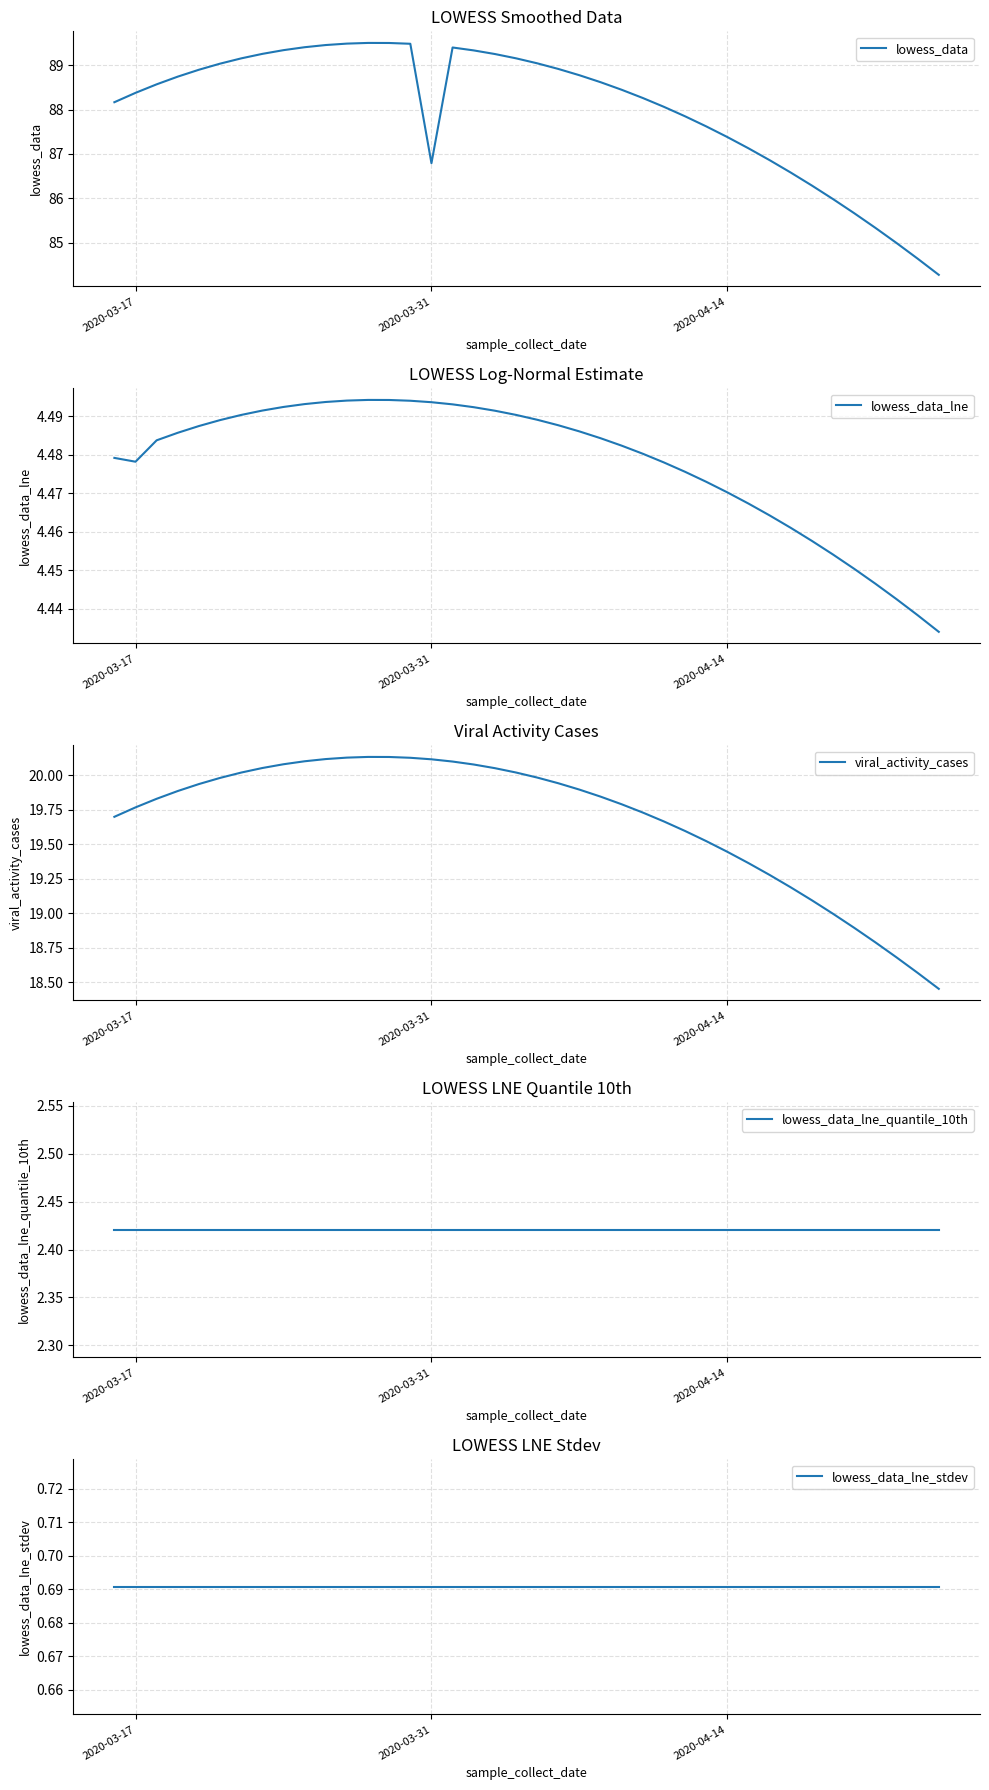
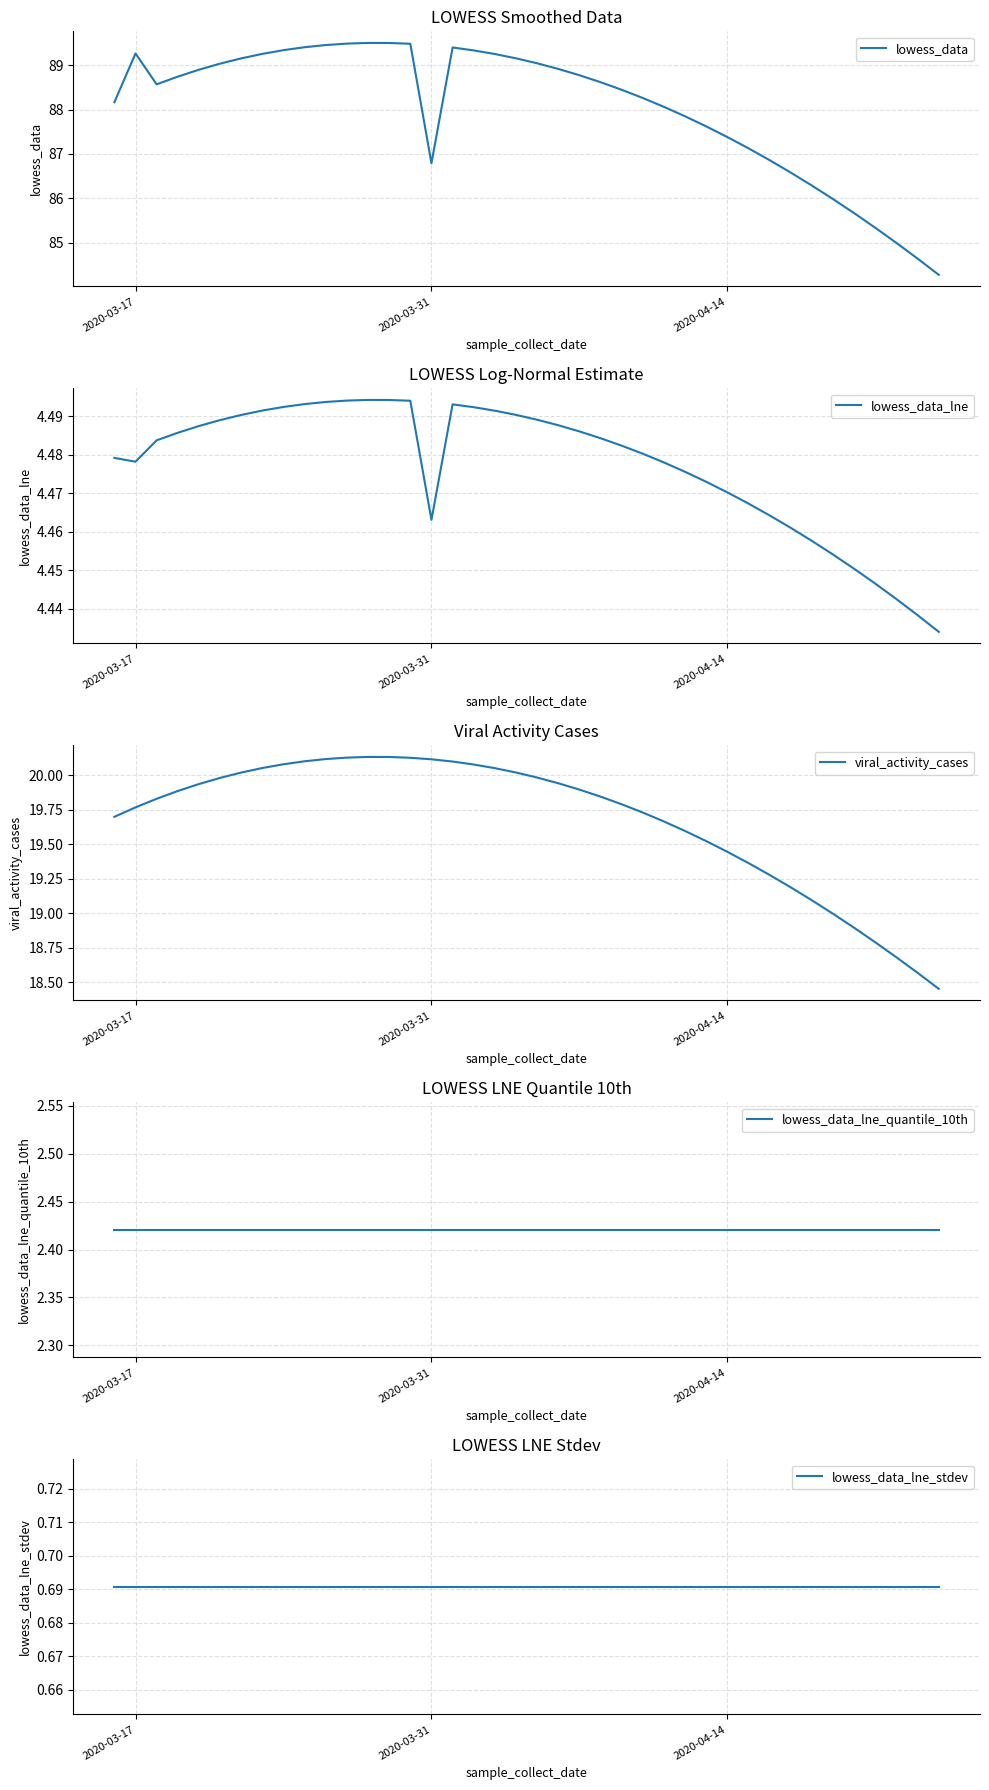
LOWESS Smoothed Data, 2020-03-17: 88.4 -> 89.3
LOWESS Log-Normal Estimate, 2020-03-31: 4.494 -> 4.463
